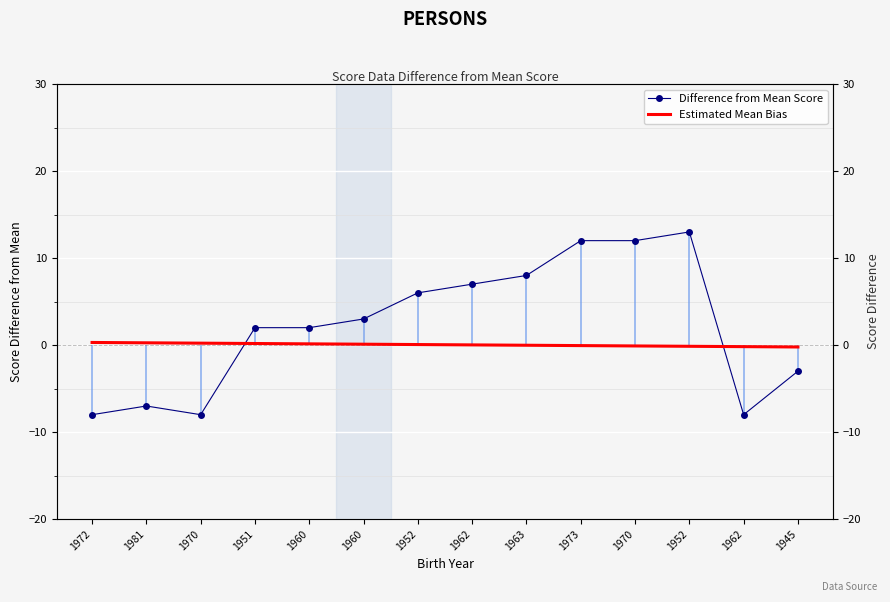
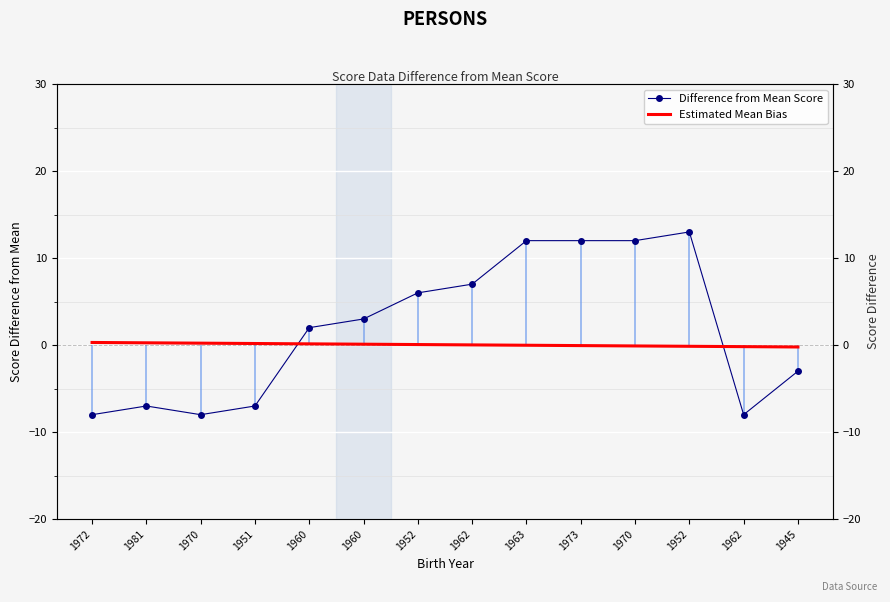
Difference from Mean Score, 1951: 2 -> -7
Difference from Mean Score, 1963: 8 -> 12
